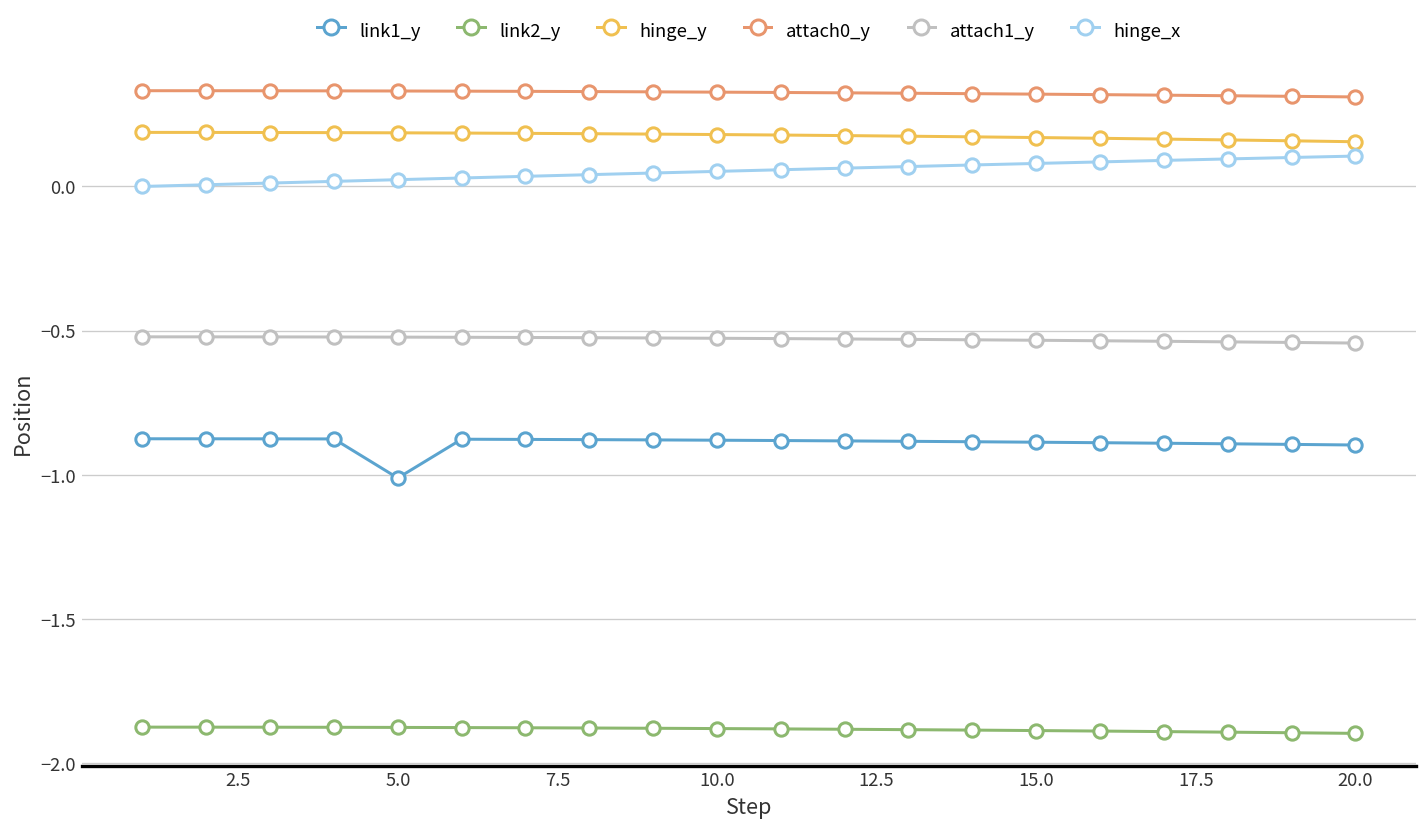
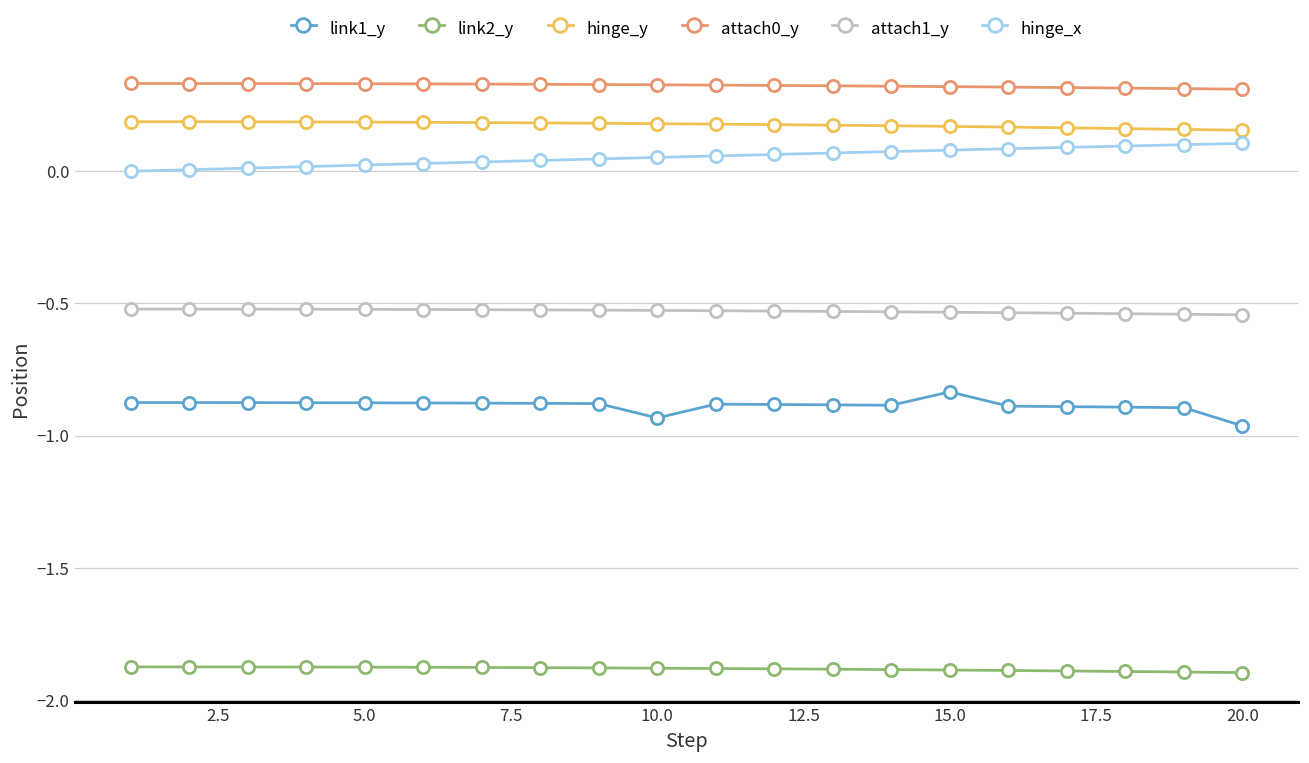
link1_y, 5.0: -1.01 -> -0.88
link1_y, 10.0: -0.88 -> -0.93
link1_y, 15.0: -0.89 -> -0.83
link1_y, 20.0: -0.90 -> -0.96
